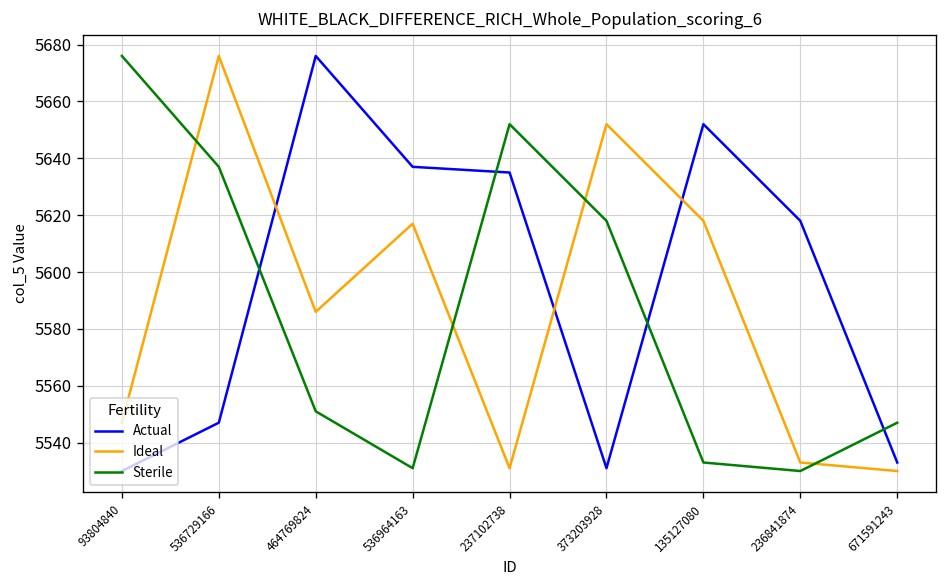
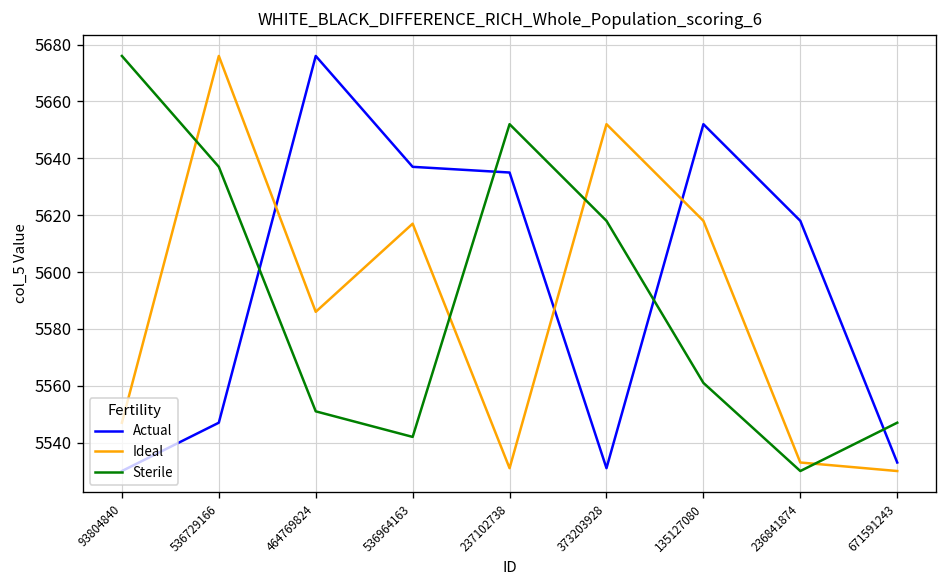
Sterile, 536964163: 5531 -> 5542
Sterile, 135127080: 5533 -> 5561
